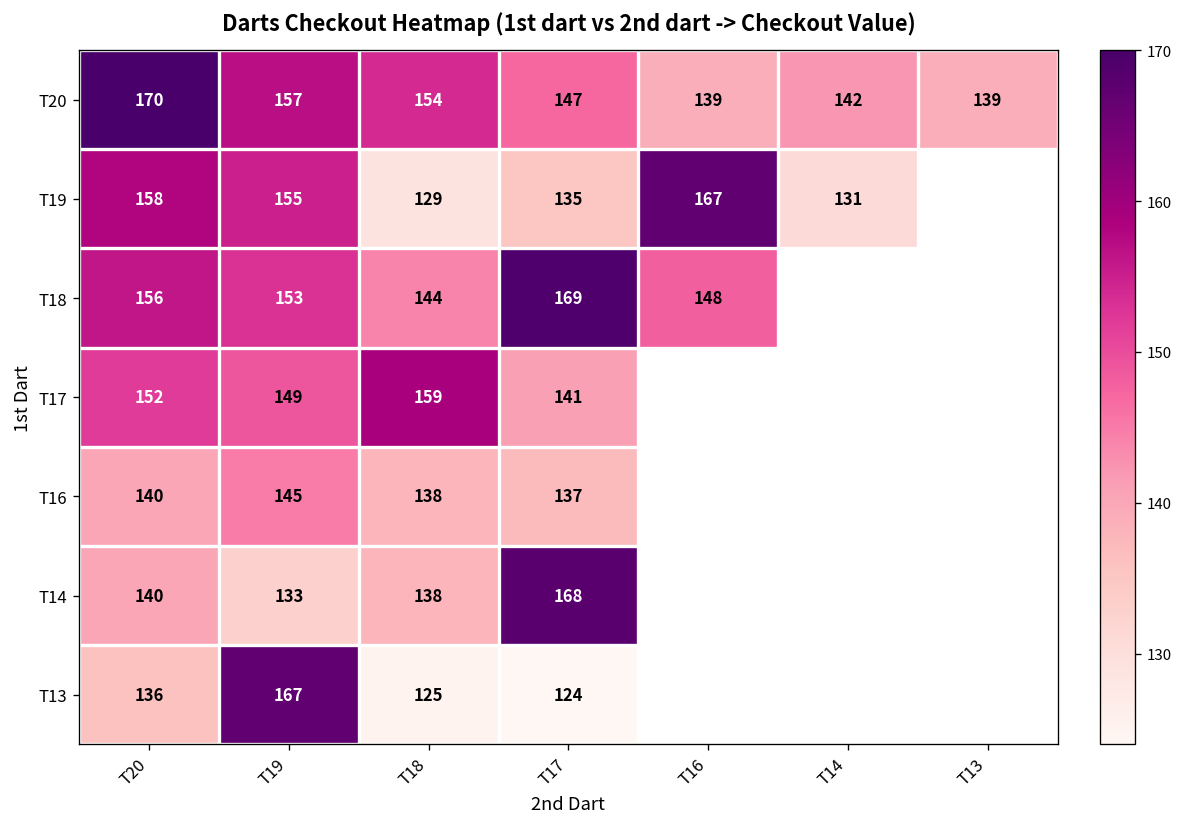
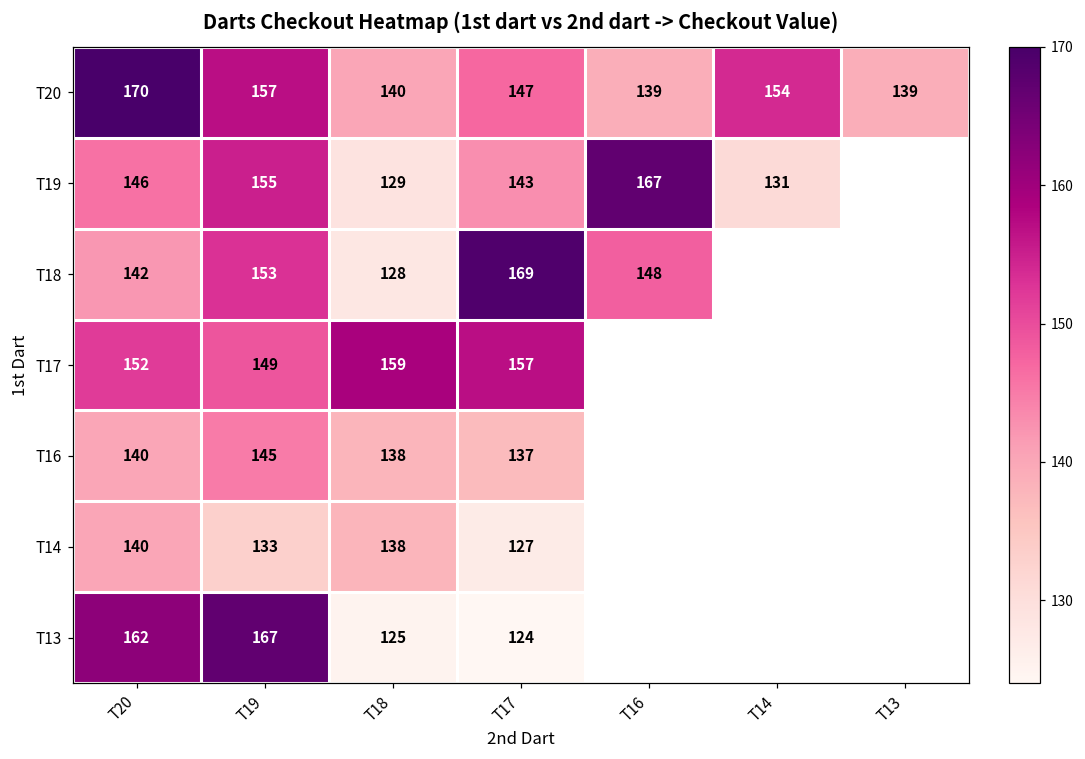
T20, T18: 154 -> 140
T20, T14: 142 -> 154
T19, T20: 158 -> 146
T19, T17: 135 -> 143
T18, T20: 156 -> 142
T18, T18: 144 -> 128
T17, T17: 141 -> 157
T14, T17: 168 -> 127
T13, T20: 136 -> 162
